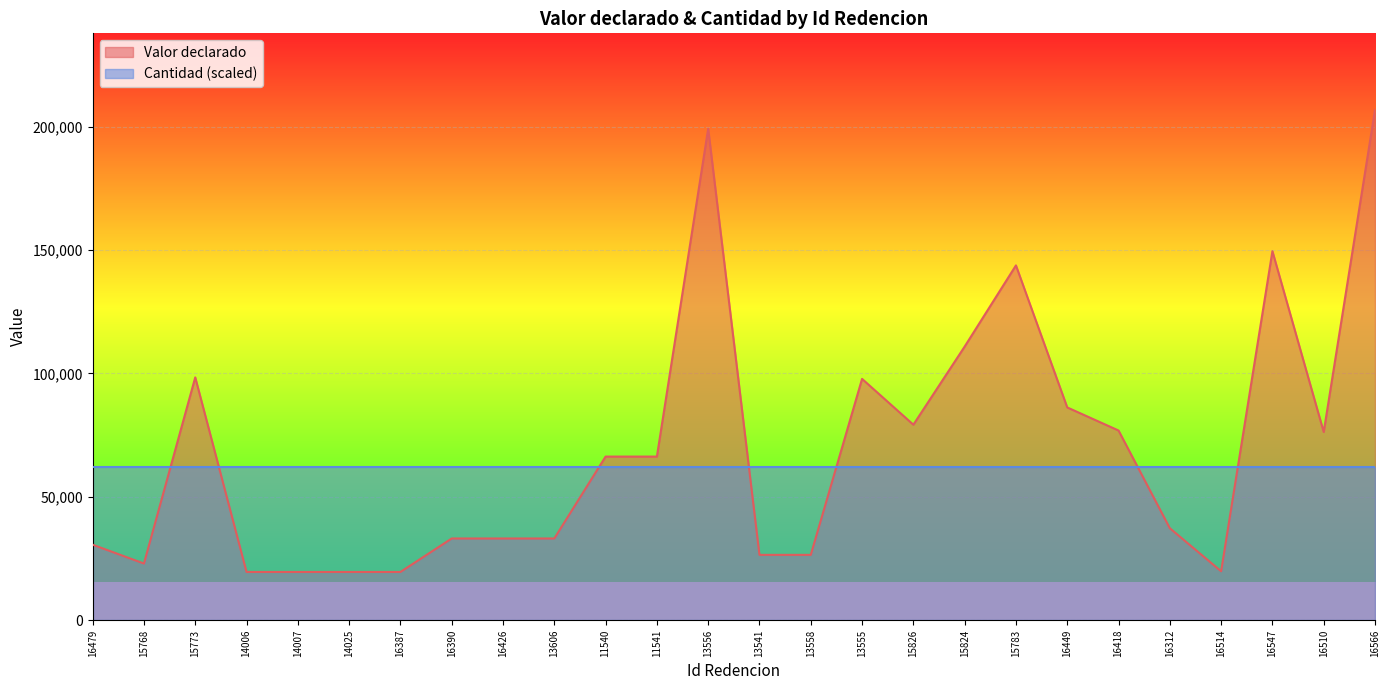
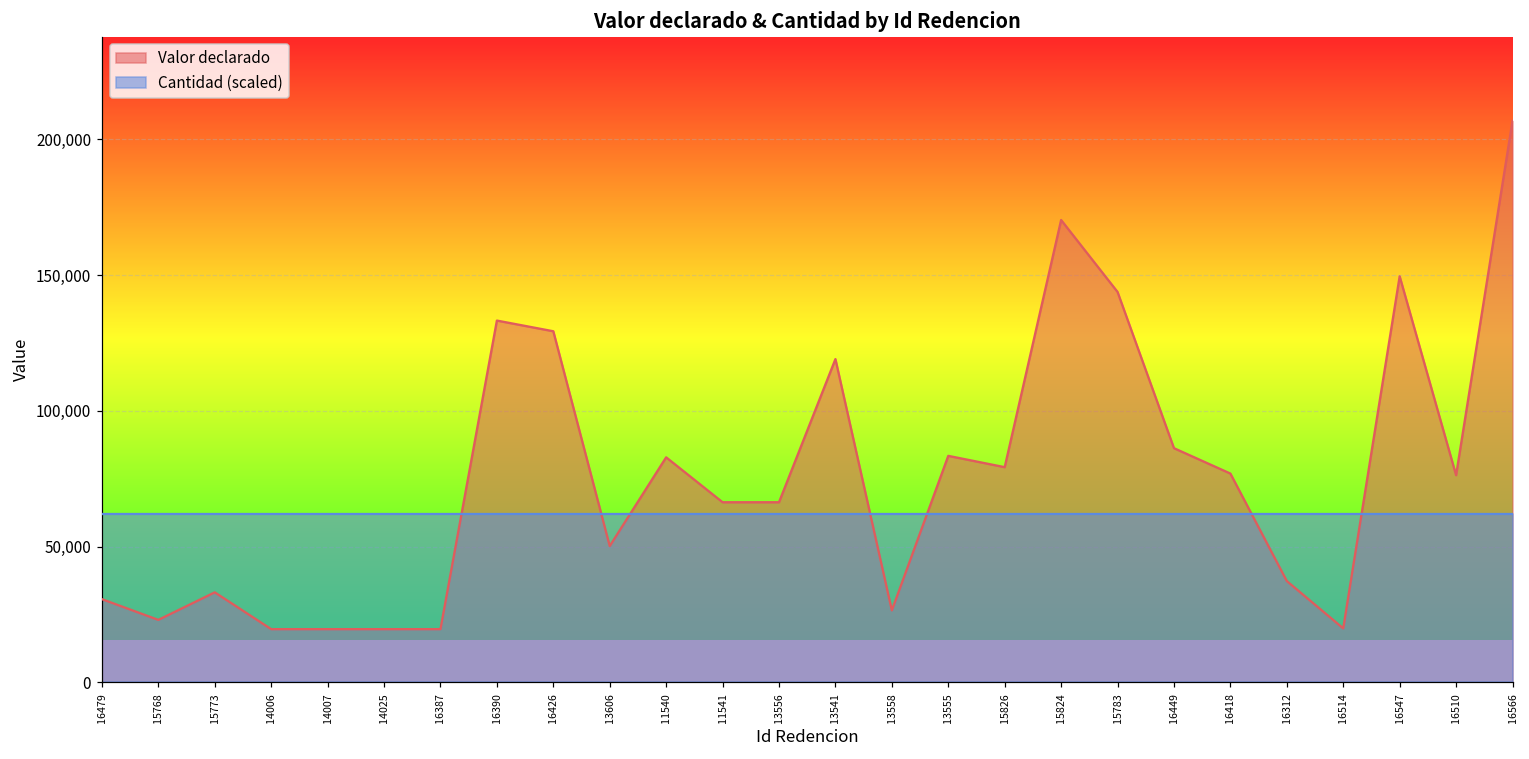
Valor declarado, 15773: 98,000 -> 33,000
Valor declarado, 16390: 33,000 -> 133,000
Valor declarado, 16426: 33,000 -> 129,000
Valor declarado, 13606: 33,000 -> 50,000
Valor declarado, 11540: 66,000 -> 83,000
Valor declarado, 13556: 199,000 -> 66,000
Valor declarado, 13541: 26,000 -> 119,000
Valor declarado, 13555: 98,000 -> 83,000
Valor declarado, 15824: 111,000 -> 170,000
